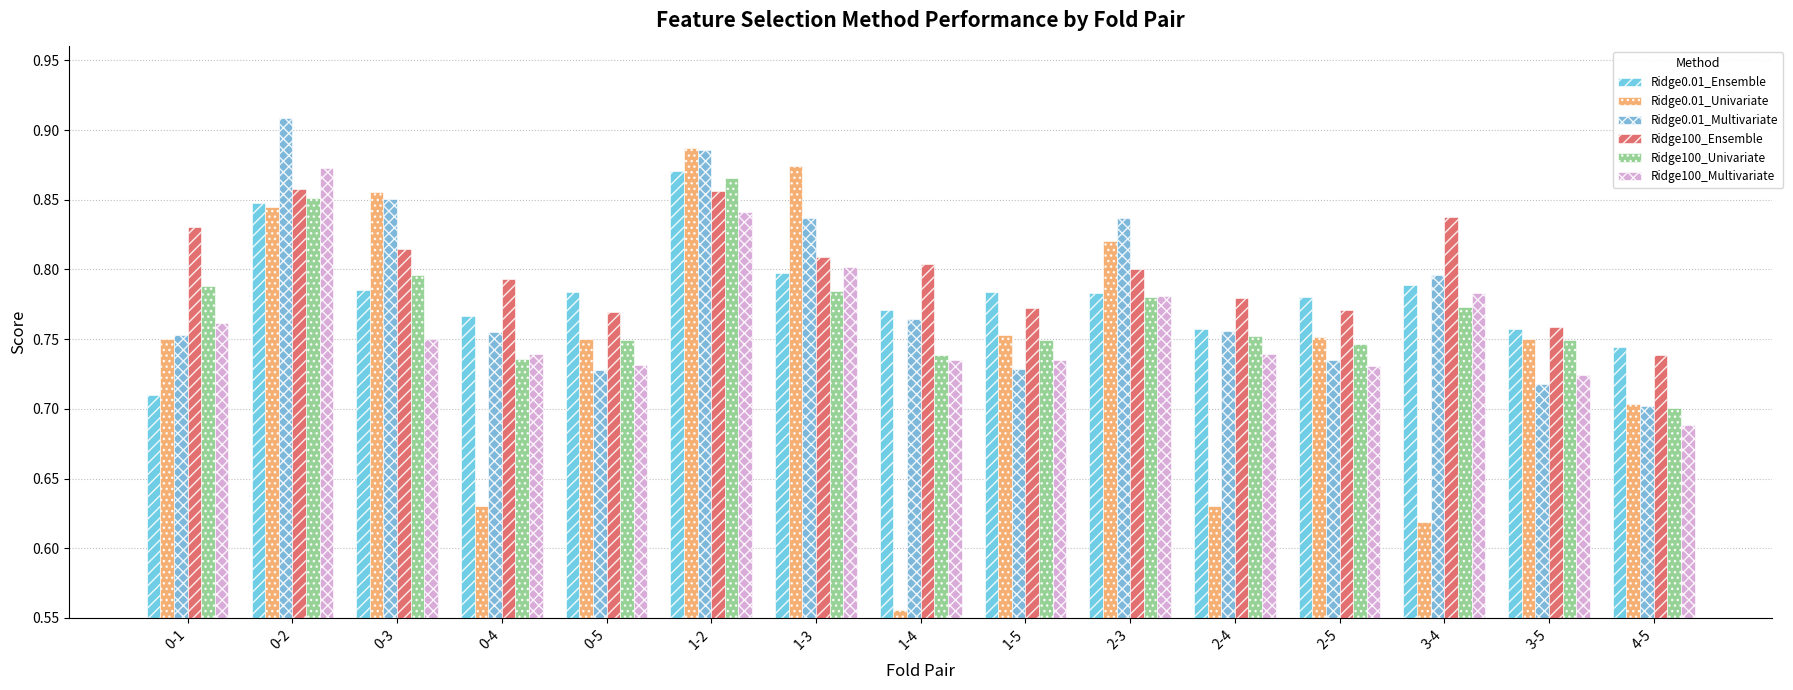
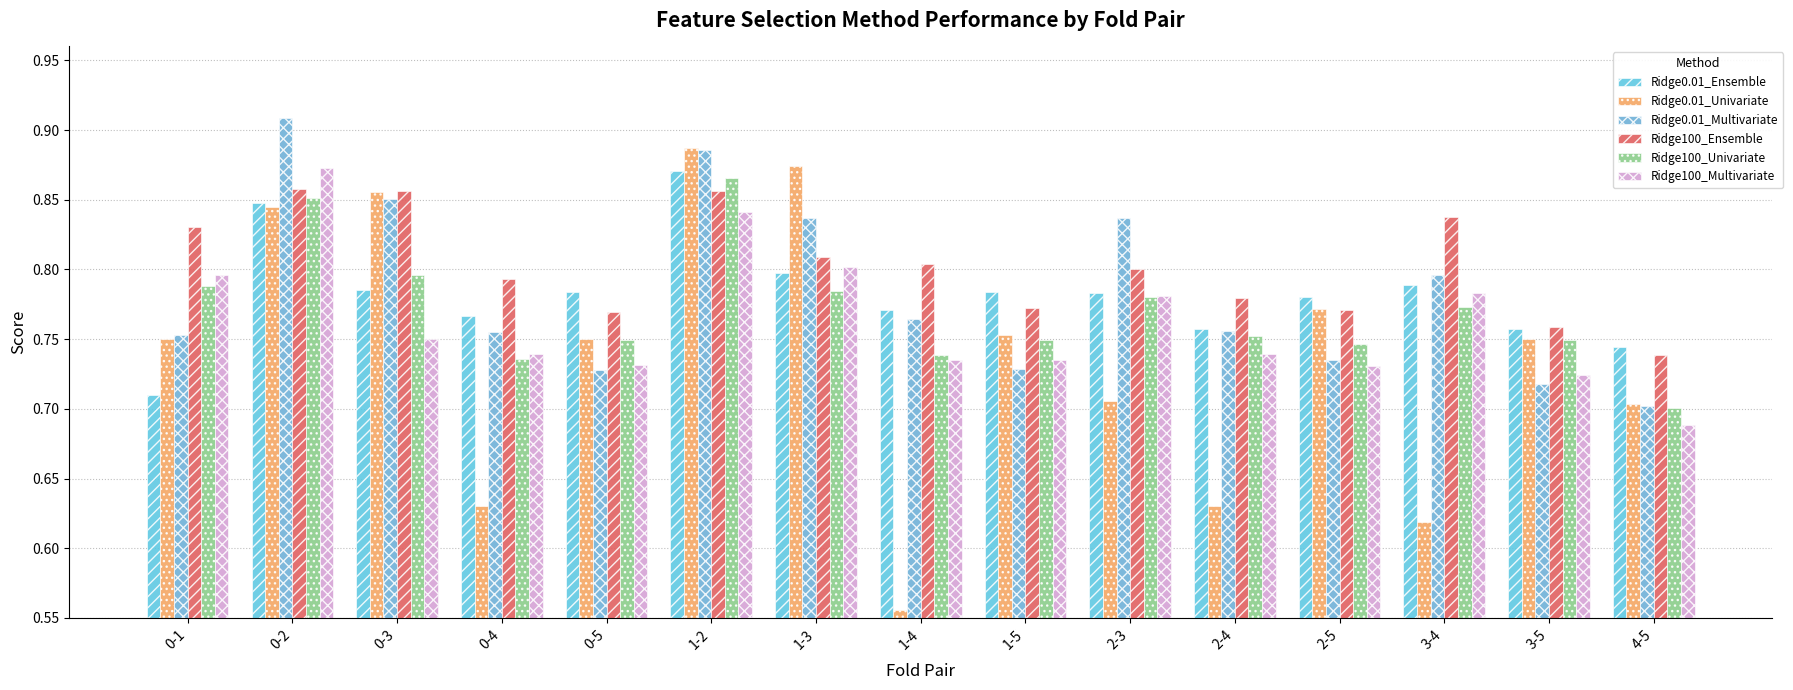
Ridge100_Multivariate, 0-1: 0.762 -> 0.796
Ridge100_Ensemble, 0-3: 0.815 -> 0.856
Ridge0.01_Univariate, 2-3: 0.820 -> 0.705
Ridge0.01_Univariate, 2-5: 0.751 -> 0.771
